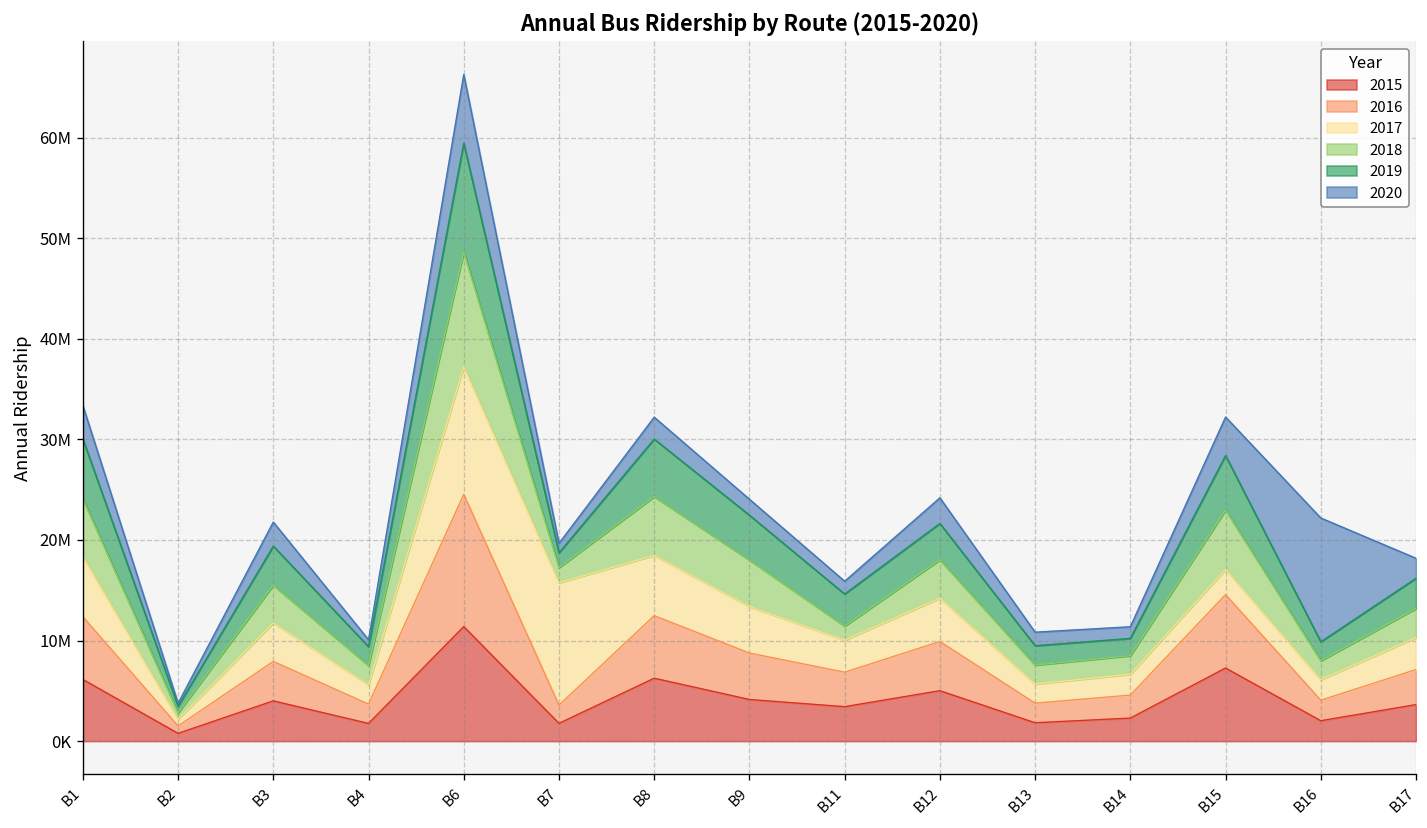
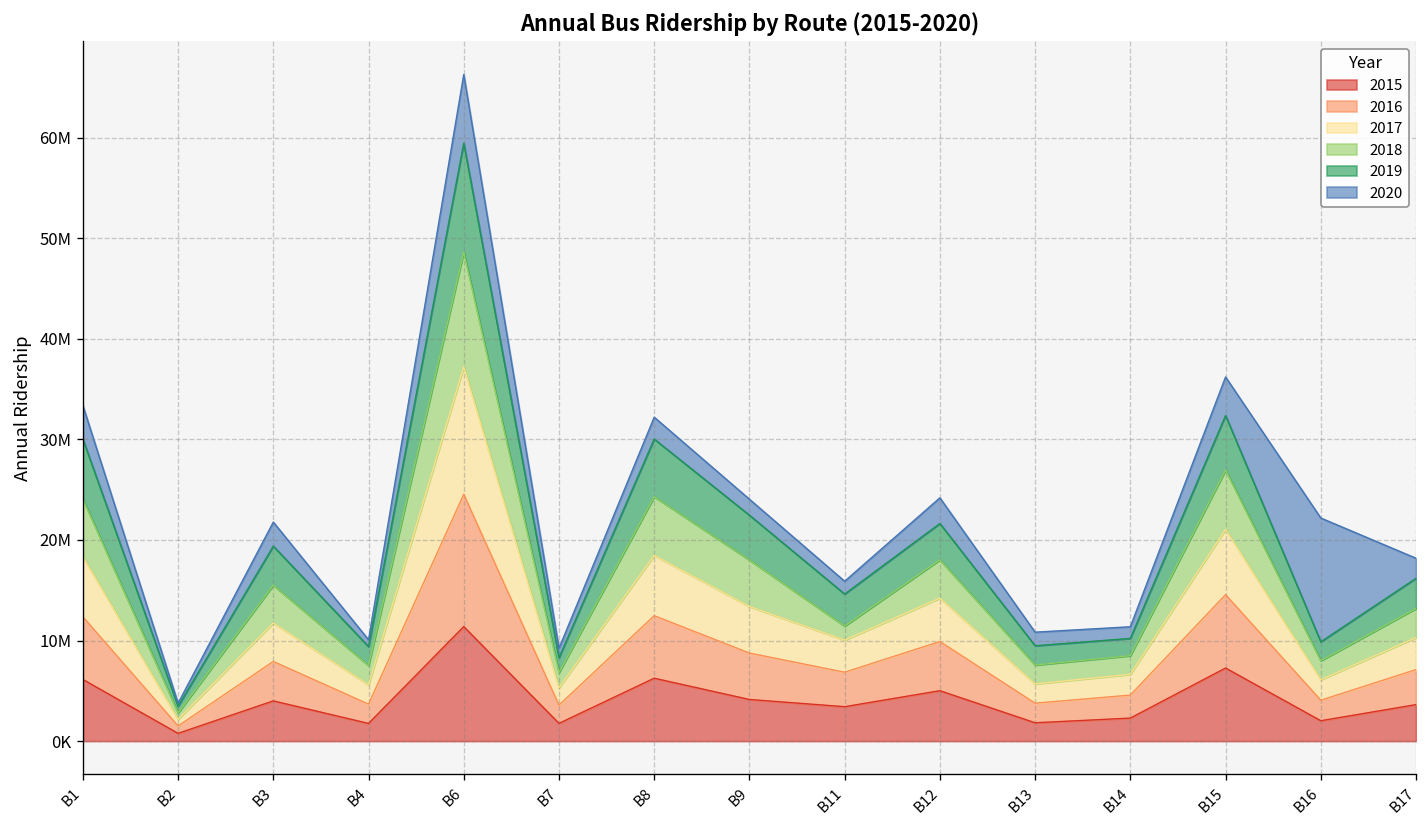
2017, B7: 12000000 -> 2000000
2017, B15: 3000000 -> 6000000
